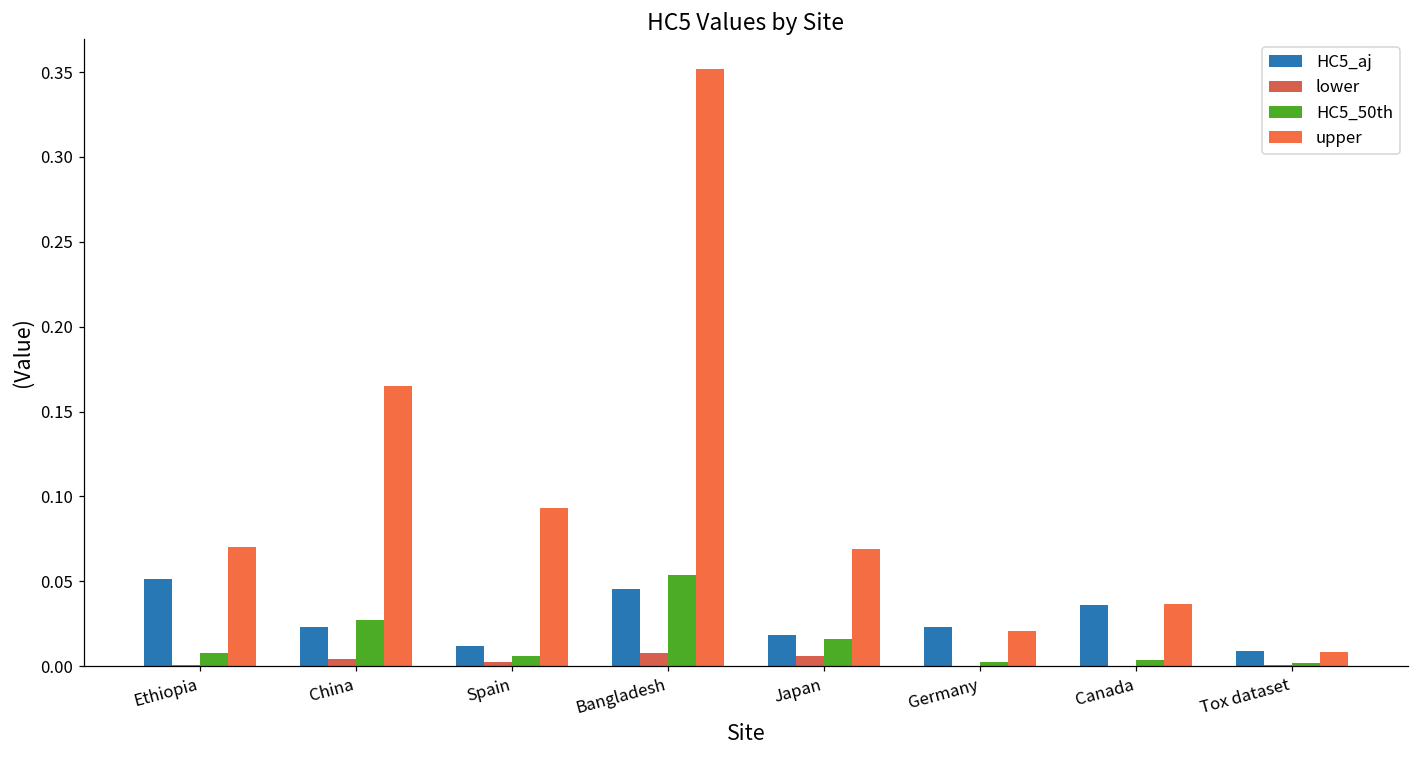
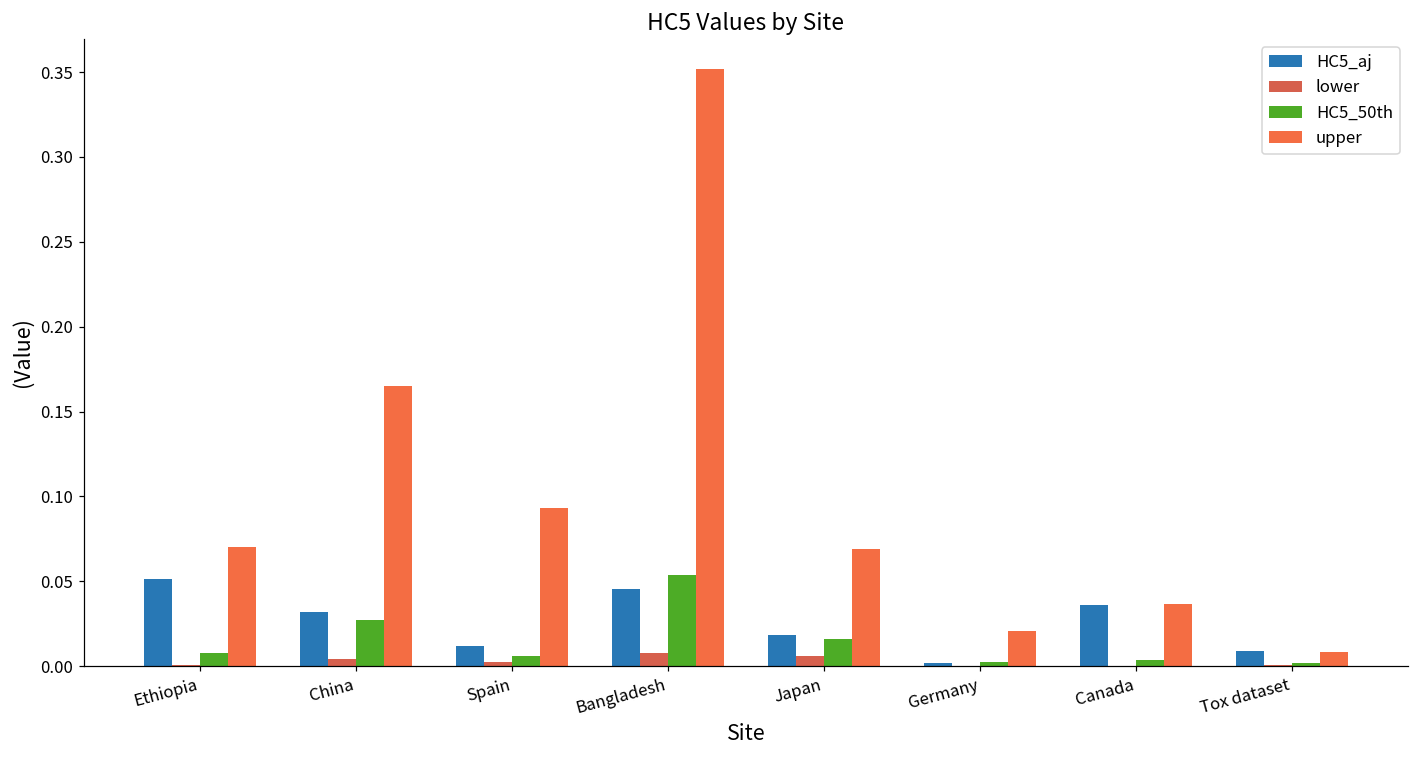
HC5_aj, China: 0.023 -> 0.032
HC5_aj, Germany: 0.023 -> 0.002
